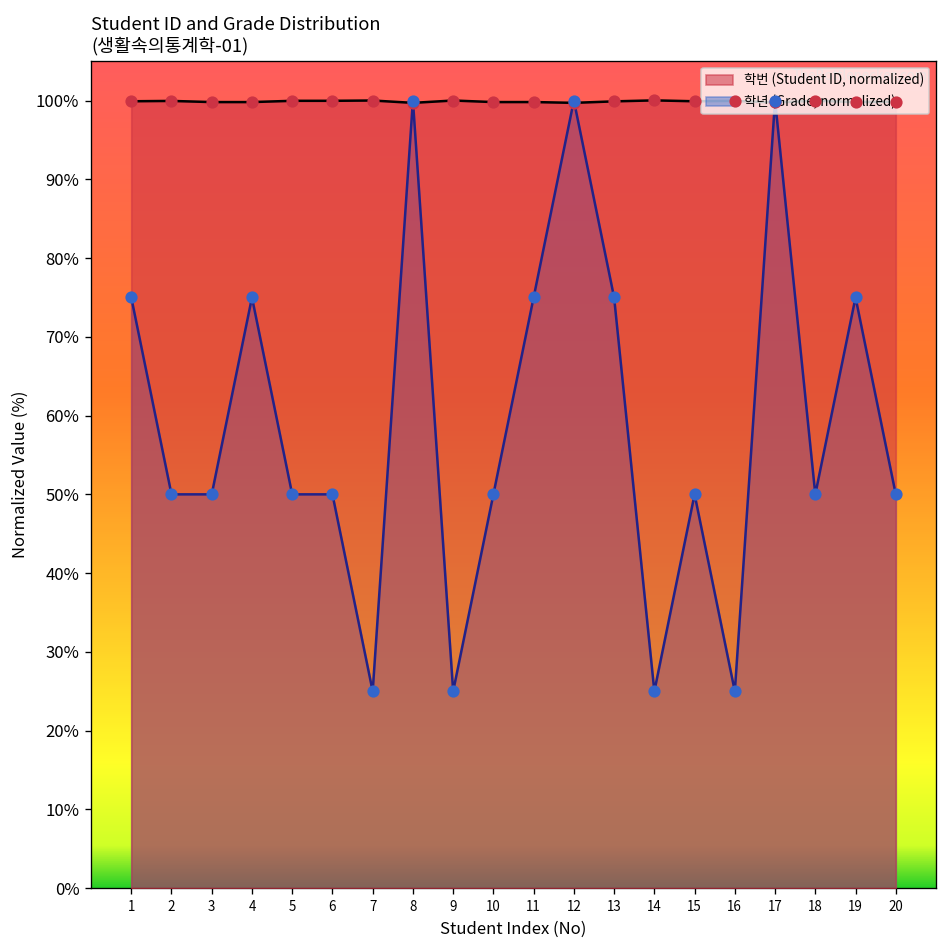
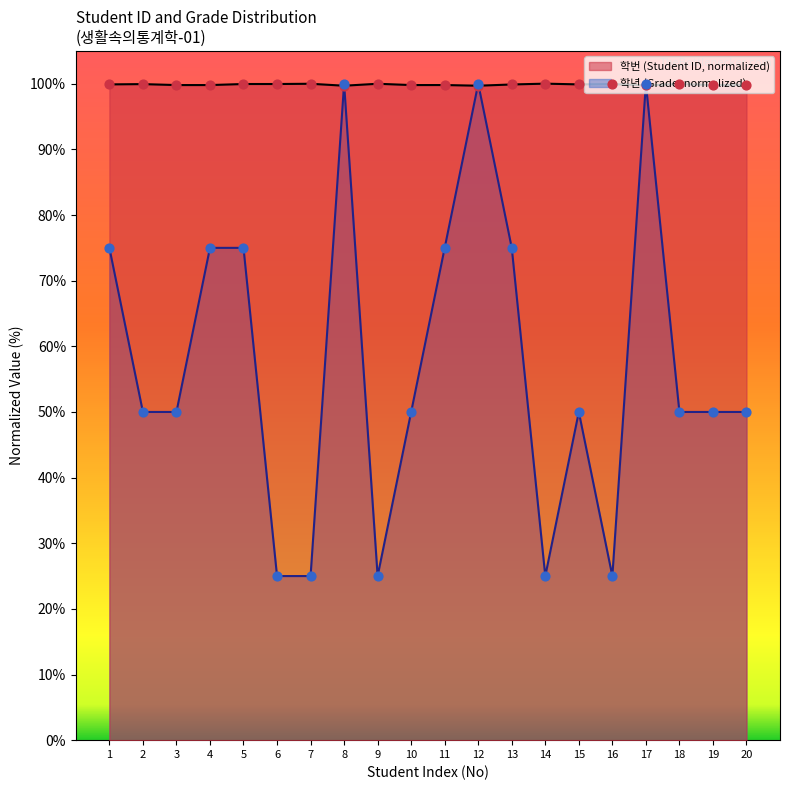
학년 (Grade, normalized), 5: 50% -> 75%
학년 (Grade, normalized), 6: 50% -> 25%
학년 (Grade, normalized), 19: 75% -> 50%
